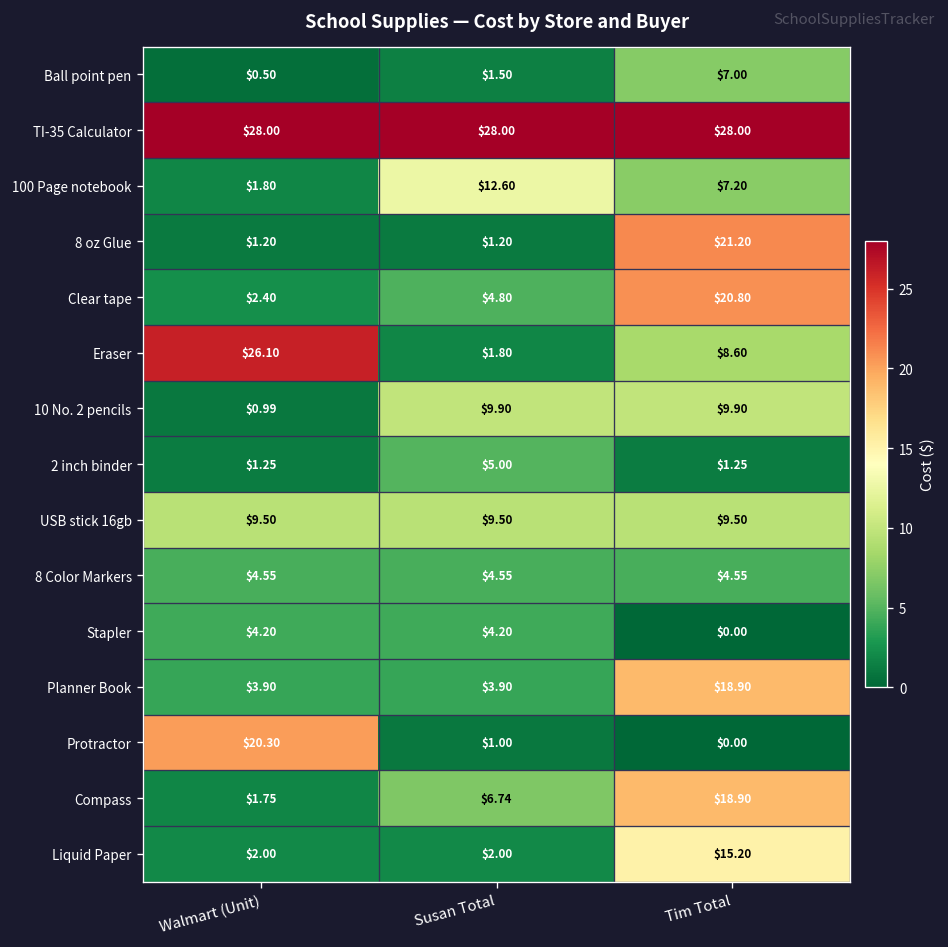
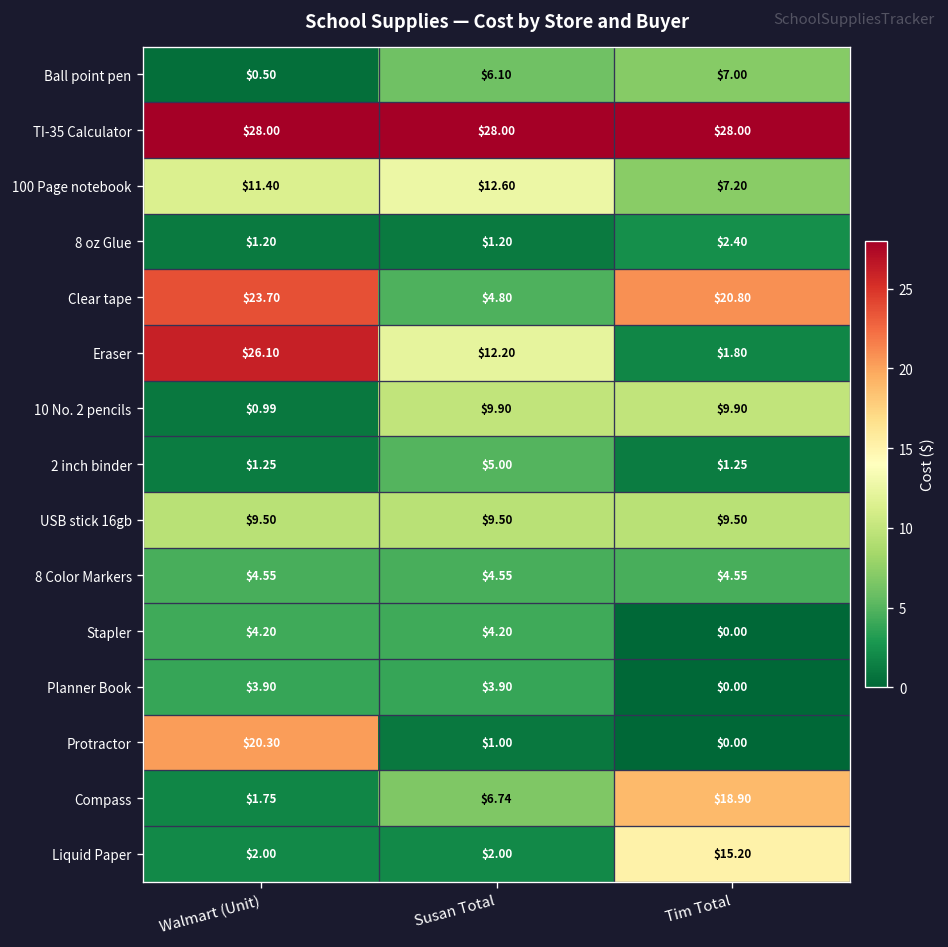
Ball point pen, Susan Total: $1.50 -> $6.10
100 Page notebook, Walmart (Unit): $1.80 -> $11.40
8 oz Glue, Tim Total: $21.20 -> $2.40
Clear tape, Walmart (Unit): $2.40 -> $23.70
Eraser, Susan Total: $1.80 -> $12.20
Eraser, Tim Total: $8.60 -> $1.80
Planner Book, Tim Total: $18.90 -> $0.00
